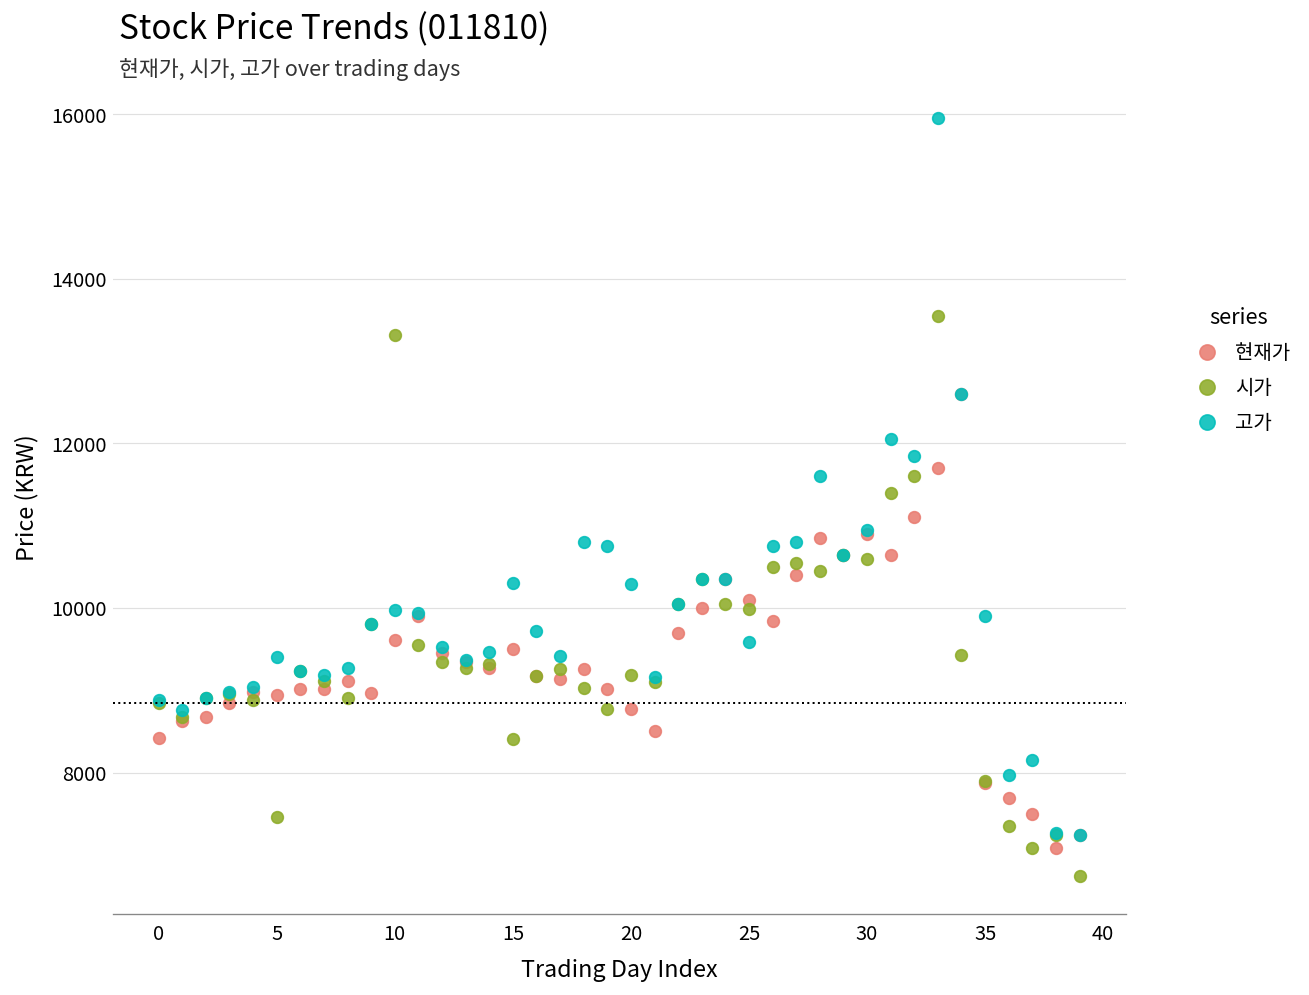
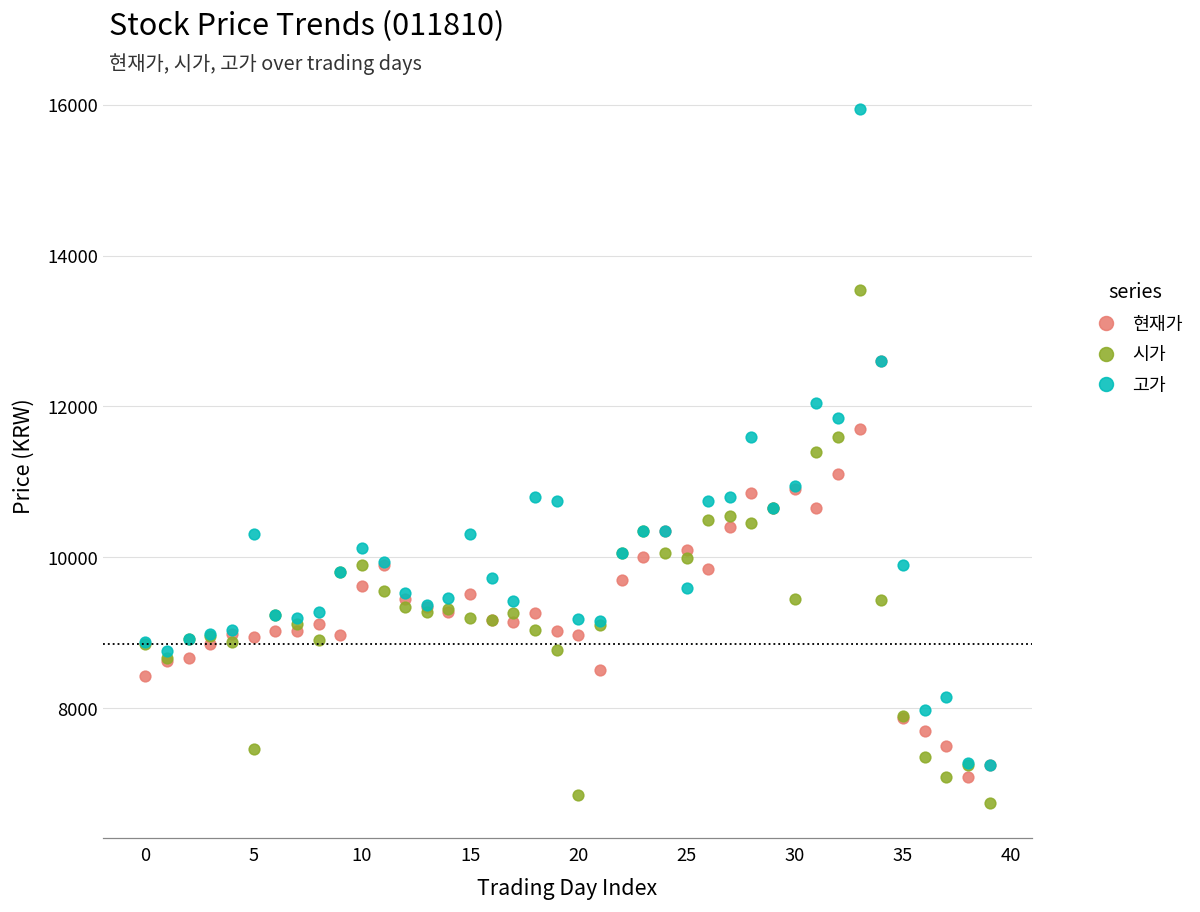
고가, 5: 9400 -> 10300
시가, 10: 13300 -> 9900
고가, 10: 10000 -> 10100
시가, 15: 8400 -> 9200
현재가, 20: 8800 -> 9000
시가, 20: 9200 -> 6900
고가, 20: 10300 -> 9200
시가, 30: 10600 -> 9400
